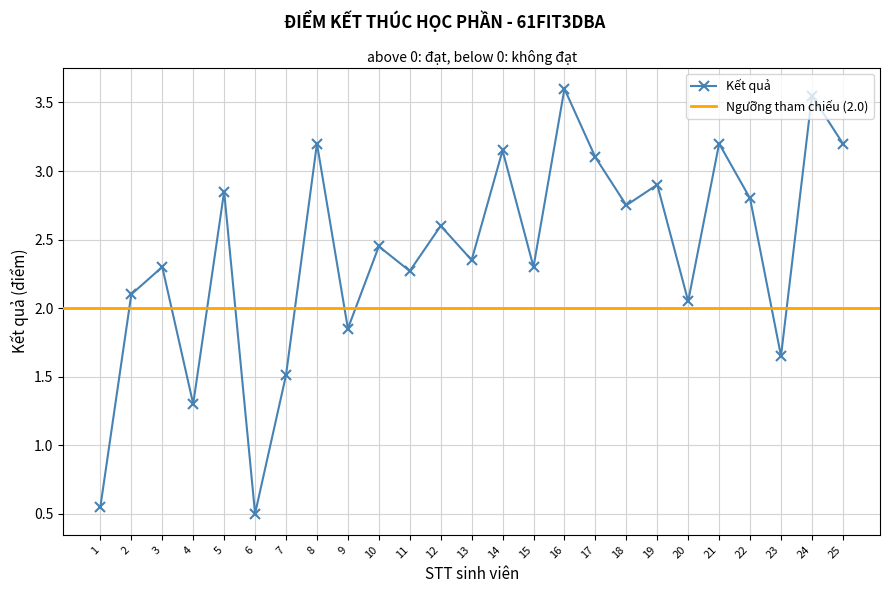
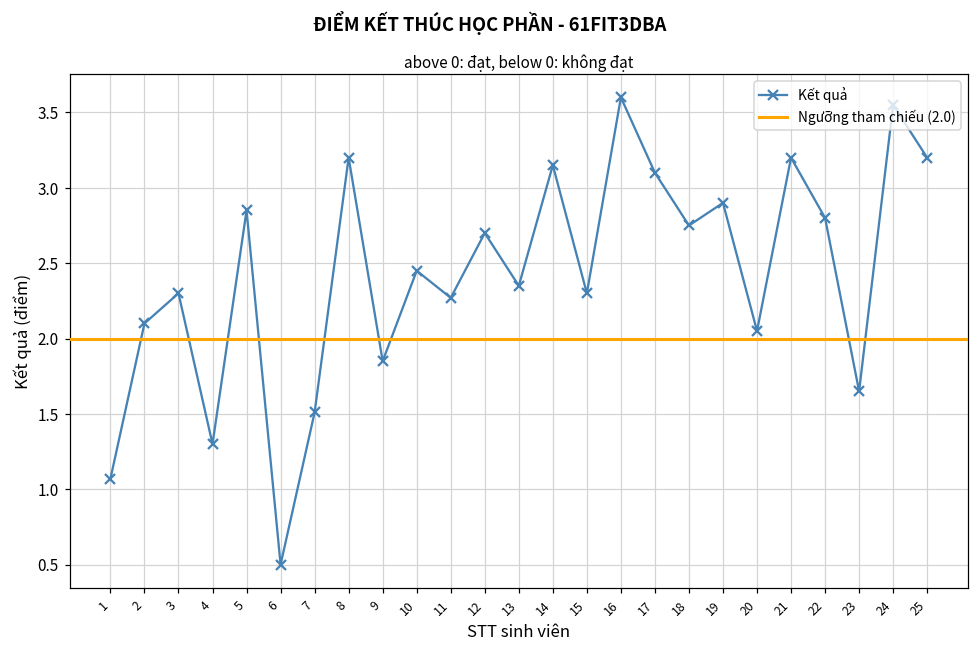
1: 0.55 -> 1.07
12: 2.6 -> 2.7
